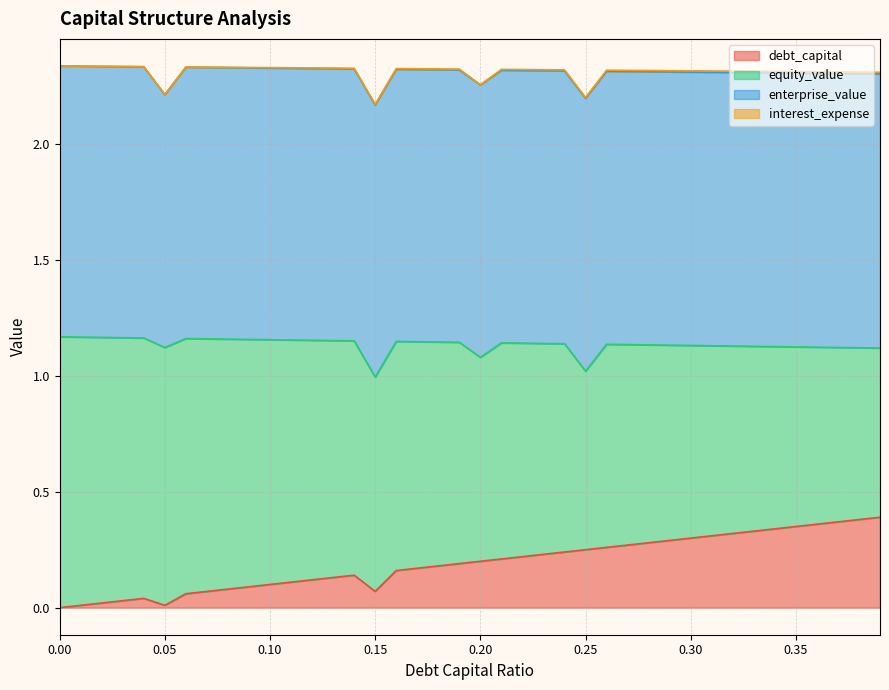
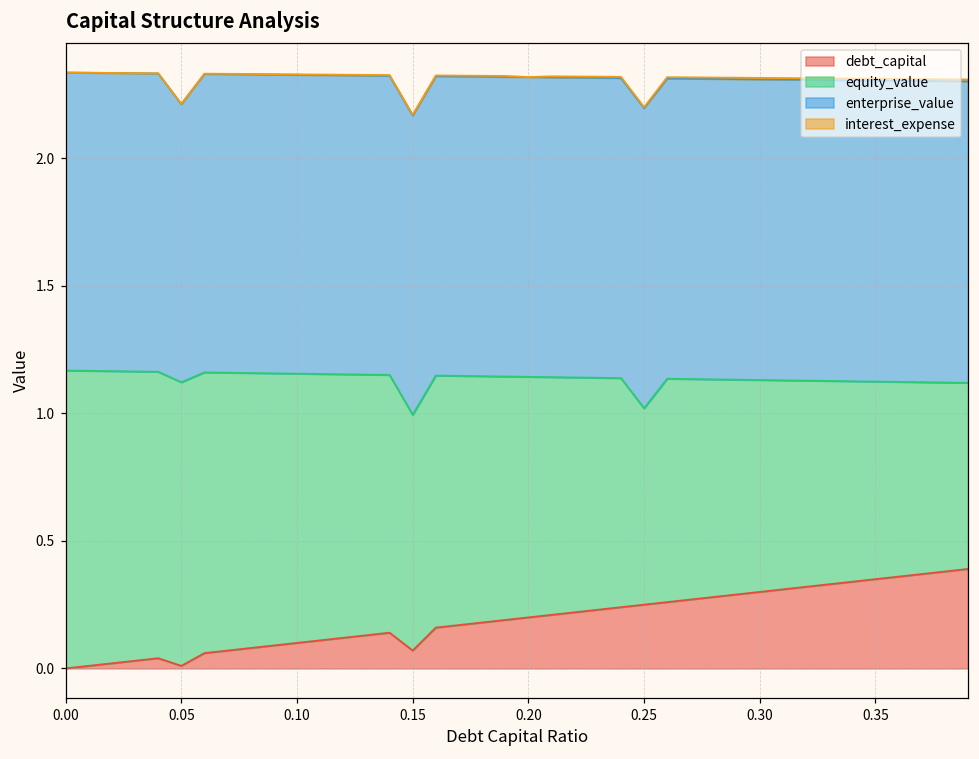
equity_value, 0.20: 0.88 -> 0.94
